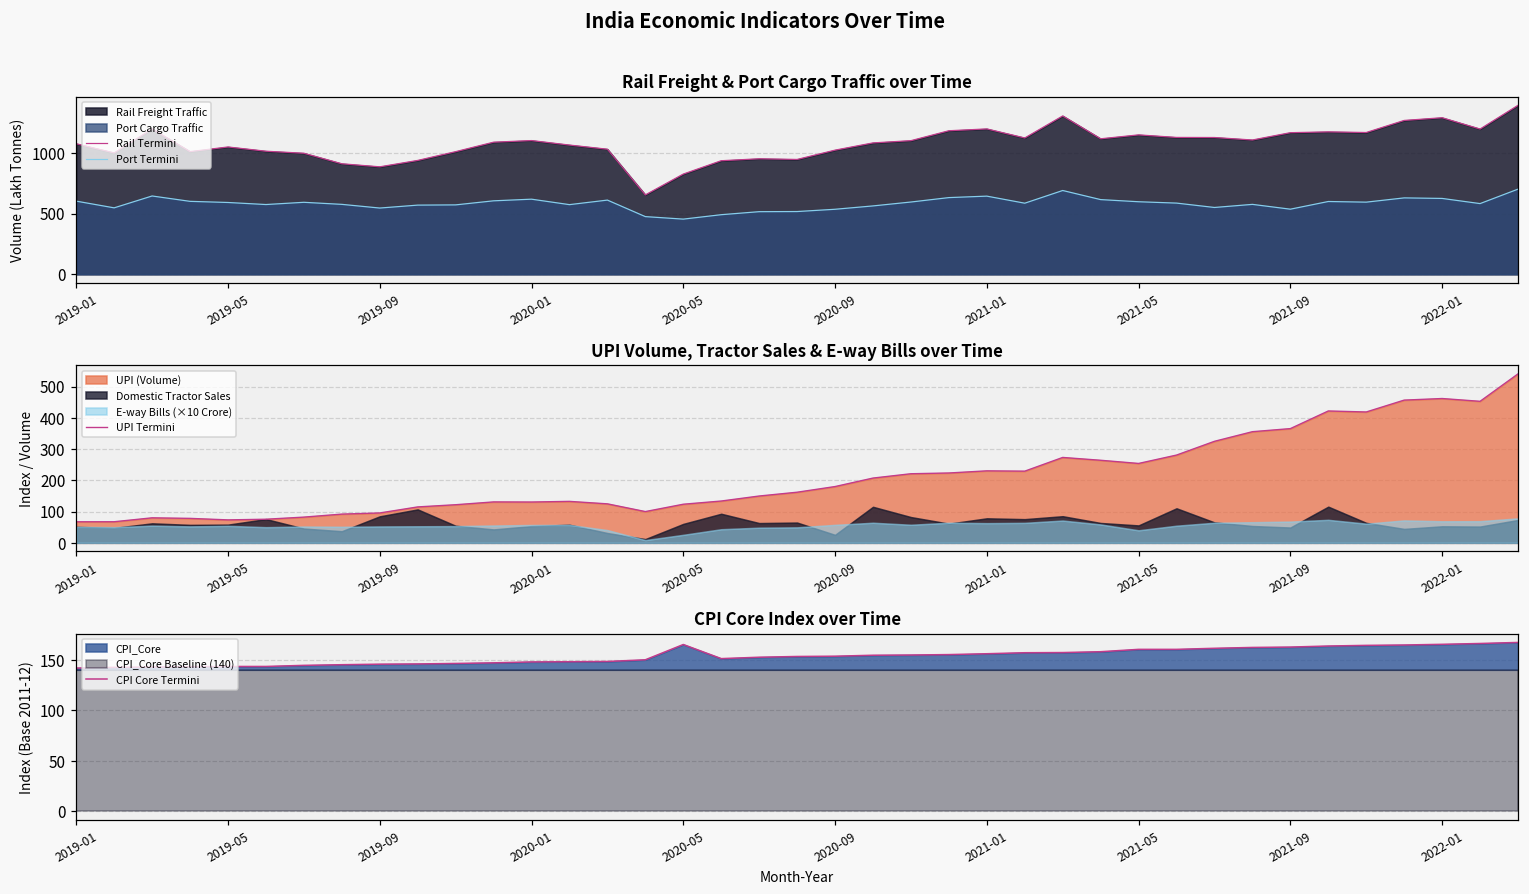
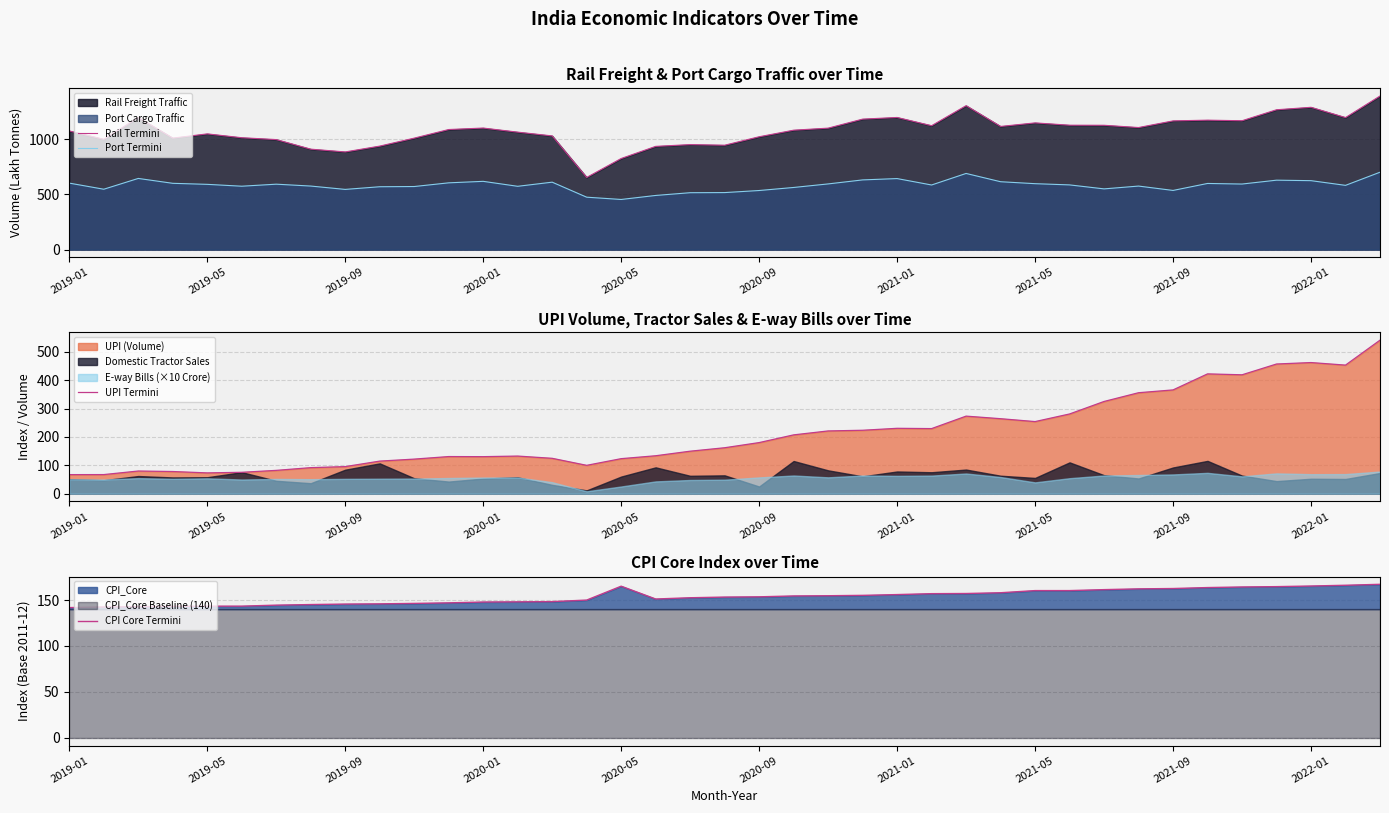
UPI Volume, Tractor Sales & E-way Bills over Time, Domestic Tractor Sales, 2021-09: 50 -> 90
